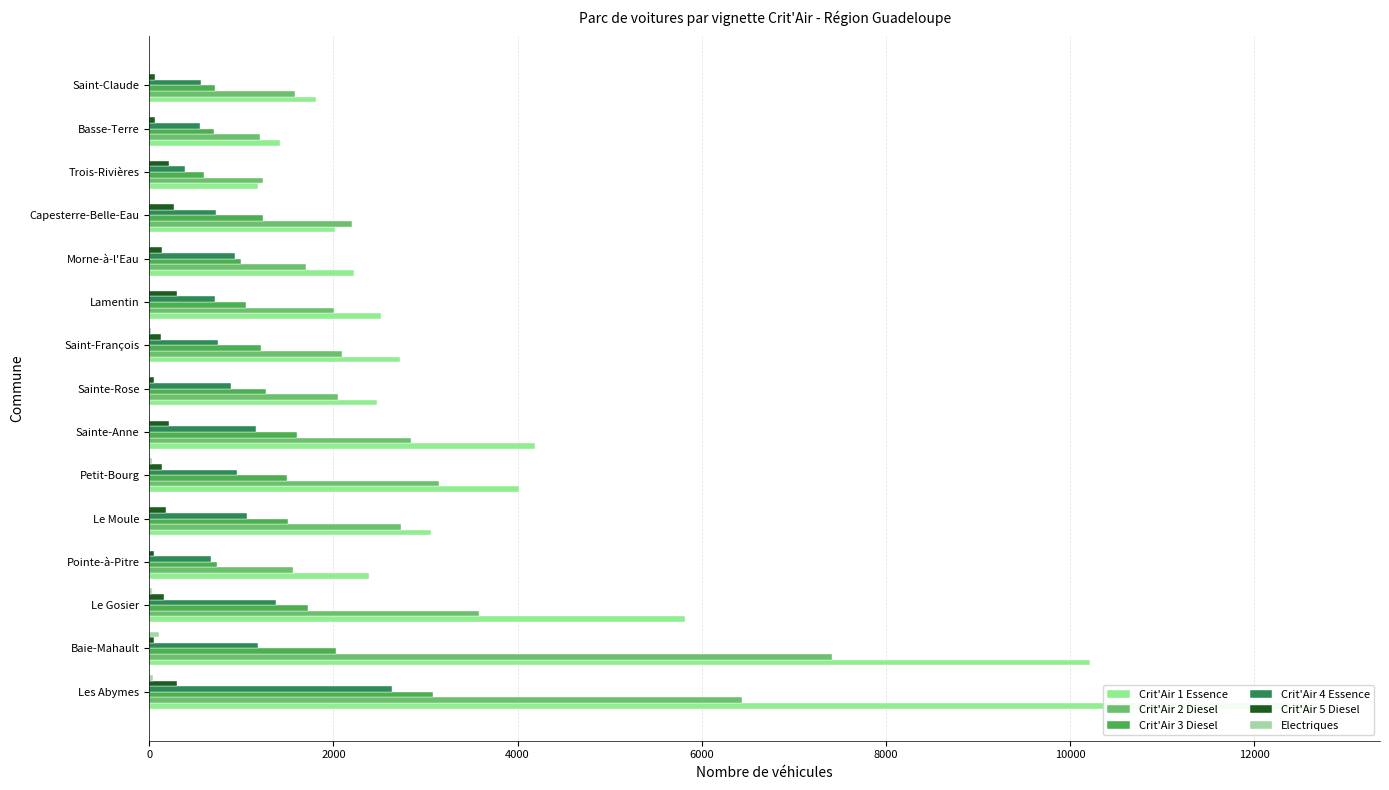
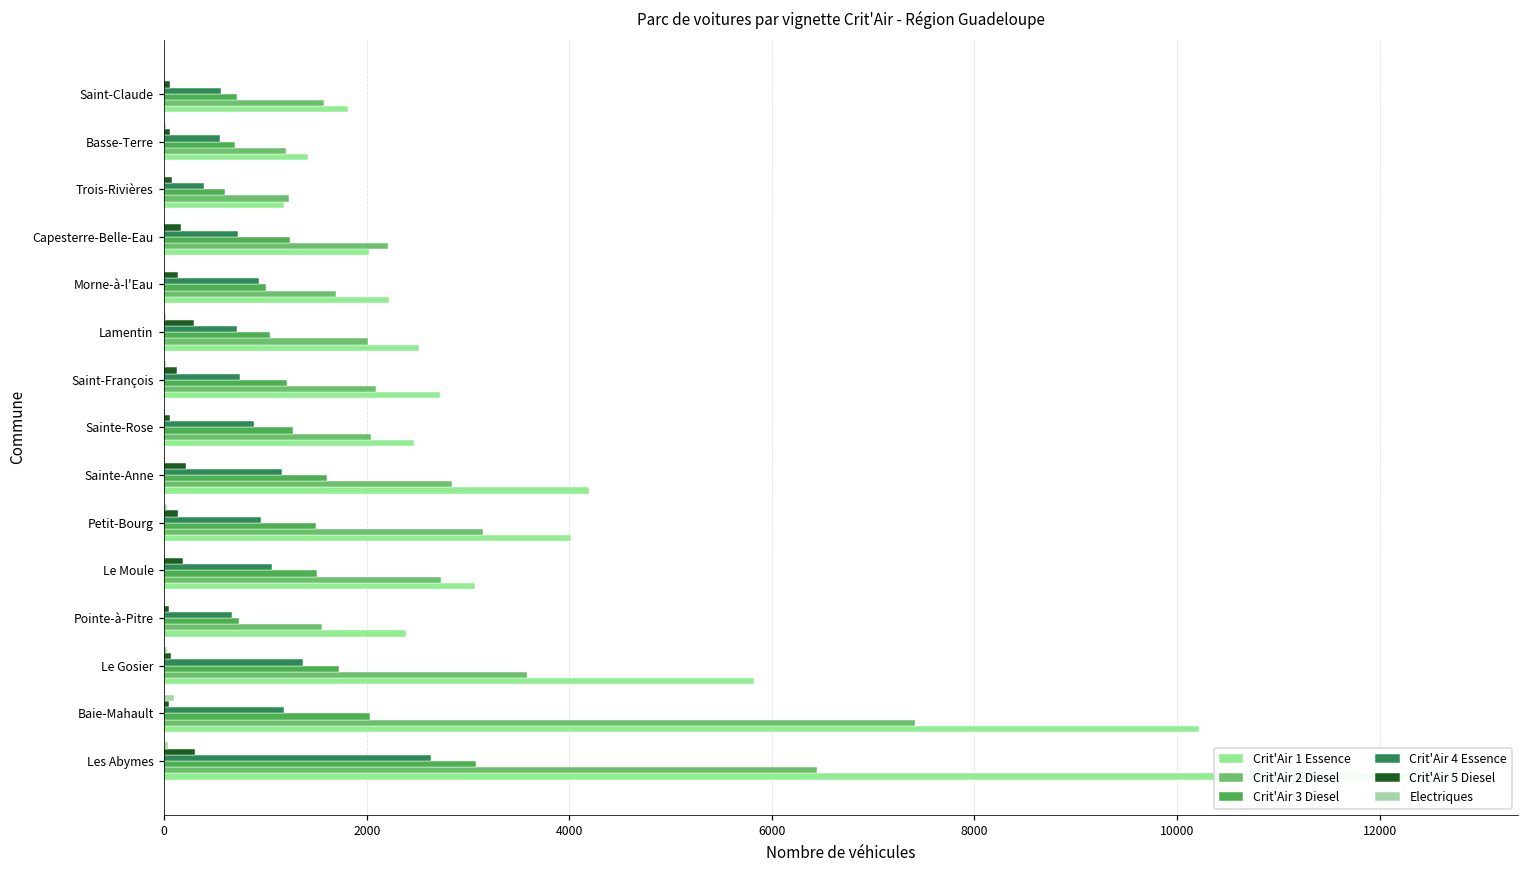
Crit'Air 5 Diesel, Trois-Rivières: 200 -> 100
Crit'Air 5 Diesel, Capesterre-Belle-Eau: 300 -> 200
Crit'Air 5 Diesel, Le Gosier: 200 -> 100
